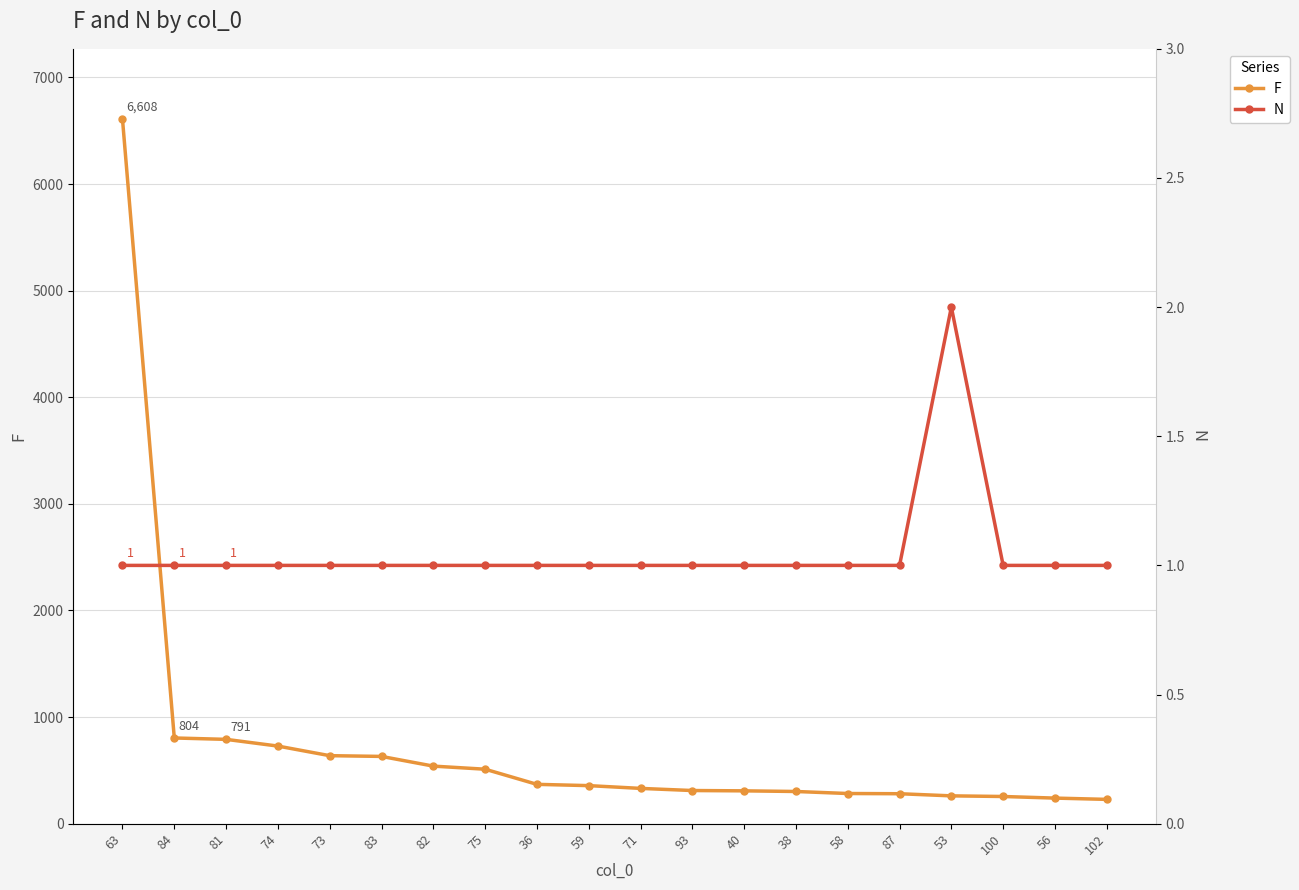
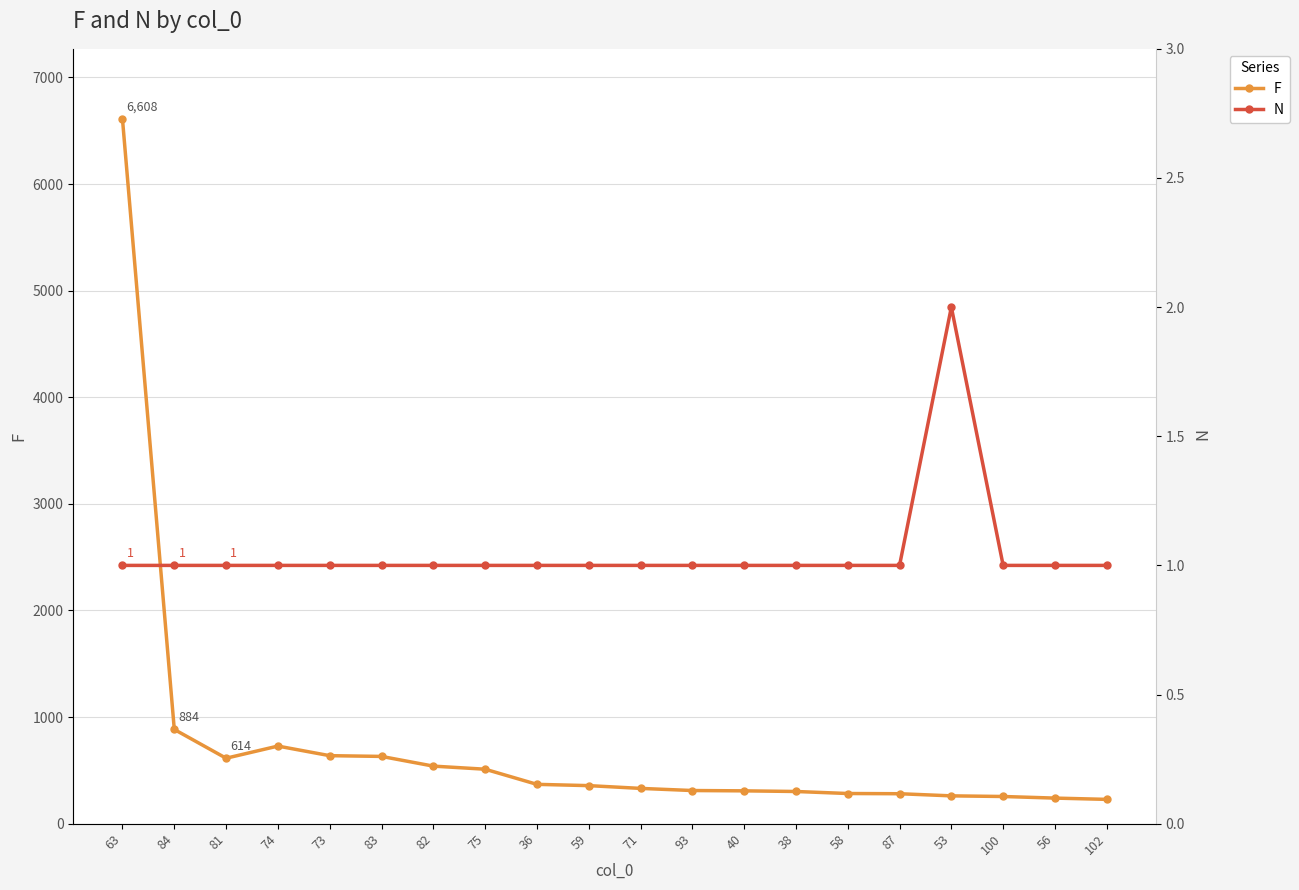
F, 84: 804 -> 884
F, 81: 791 -> 614
